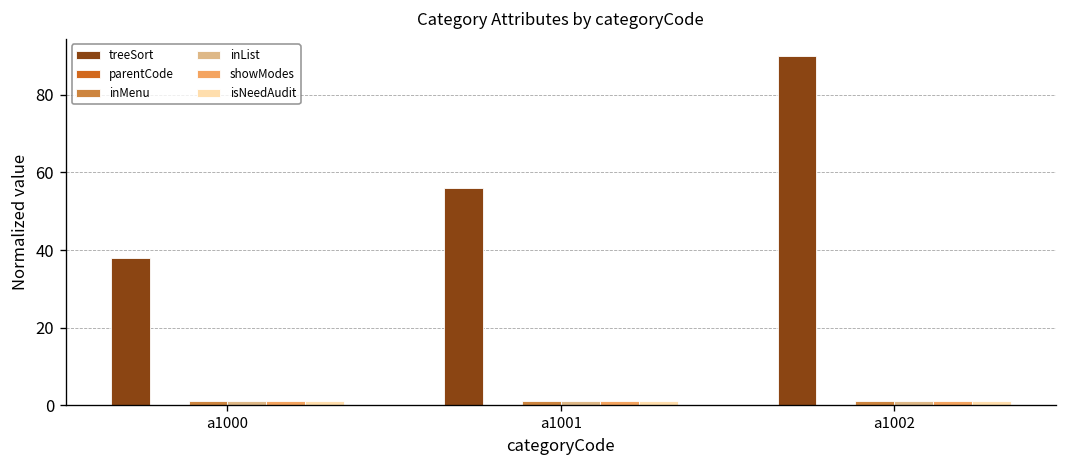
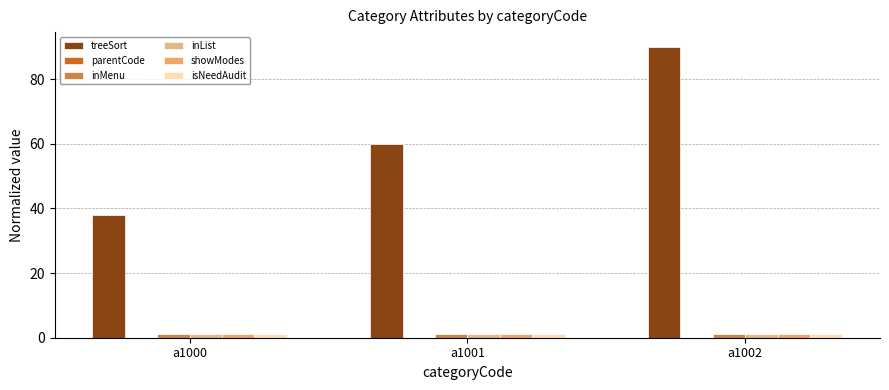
treeSort, a1001: 56 -> 60
